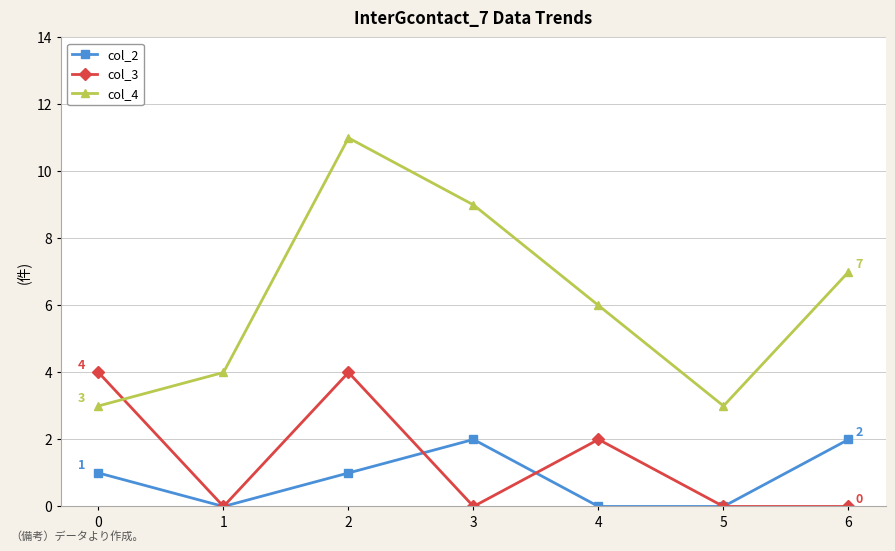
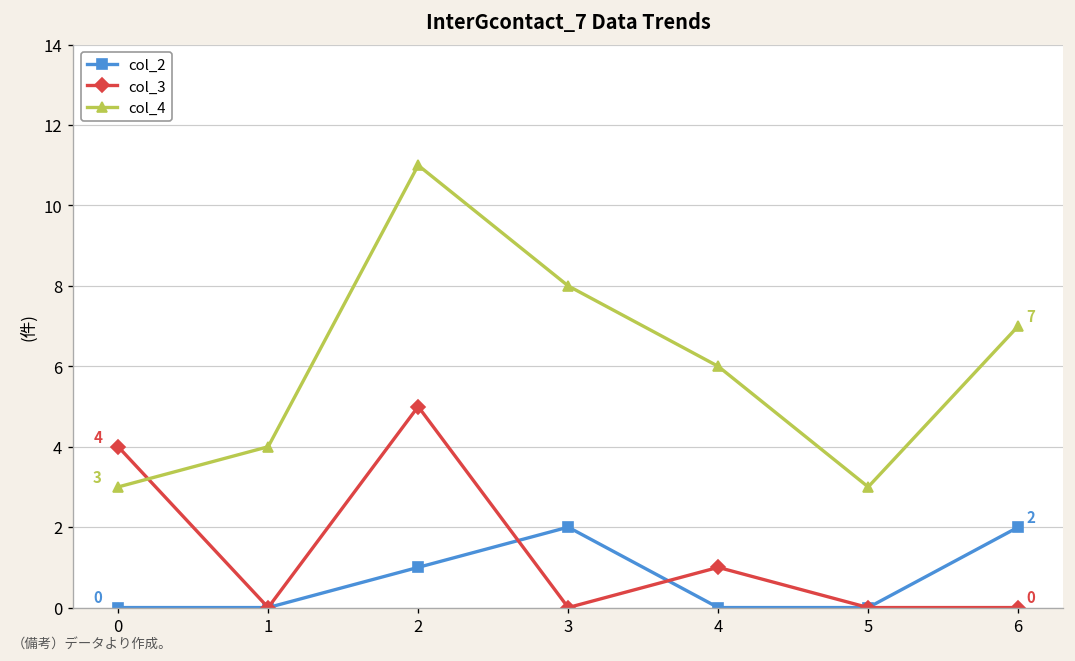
col_2, 0: 1 -> 0
col_3, 2: 4 -> 5
col_4, 3: 9 -> 8
col_3, 4: 2 -> 1
